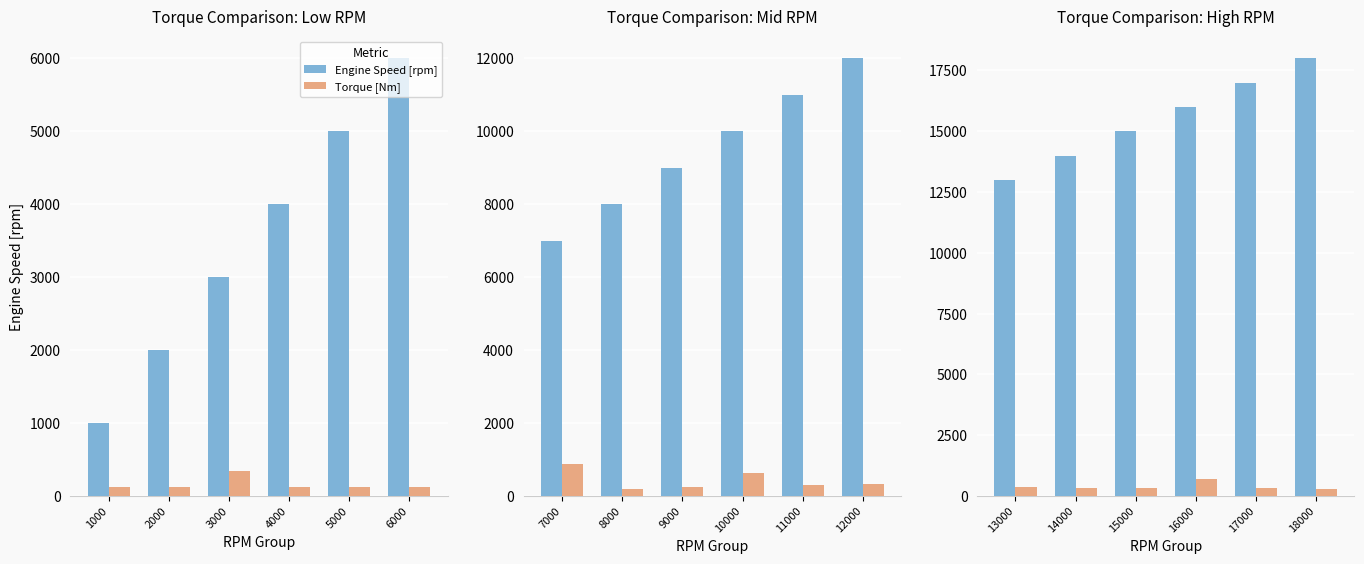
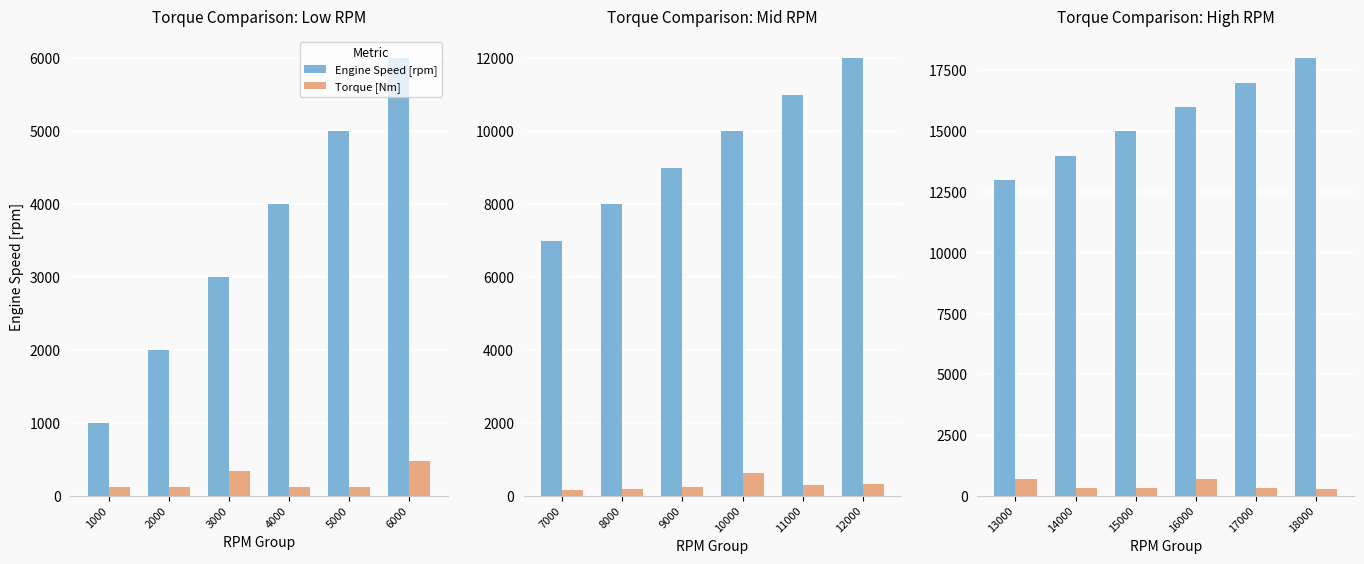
Torque Comparison: Low RPM, Torque [Nm], 6000: 100 -> 500
Torque Comparison: Mid RPM, Torque [Nm], 7000: 900 -> 200
Torque Comparison: High RPM, Torque [Nm], 13000: 400 -> 700
